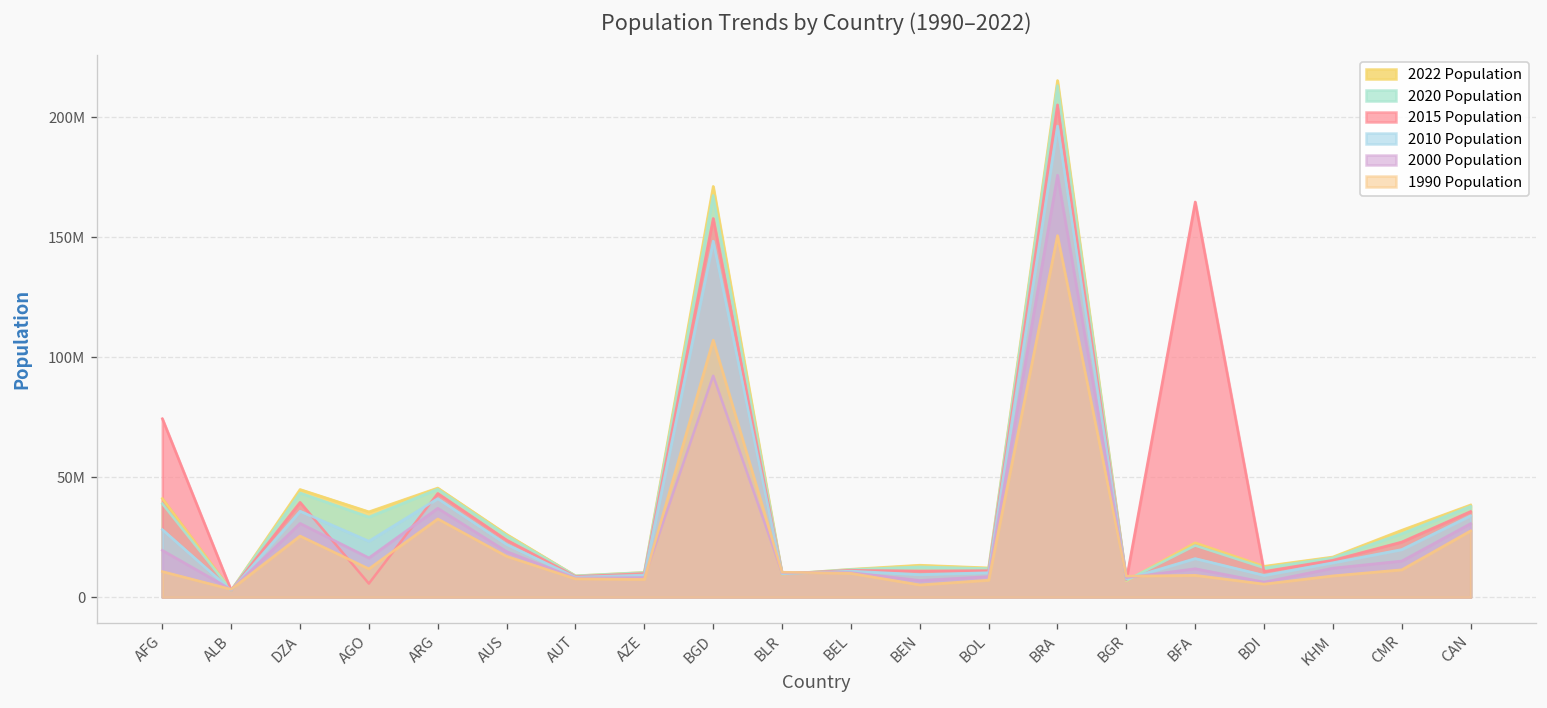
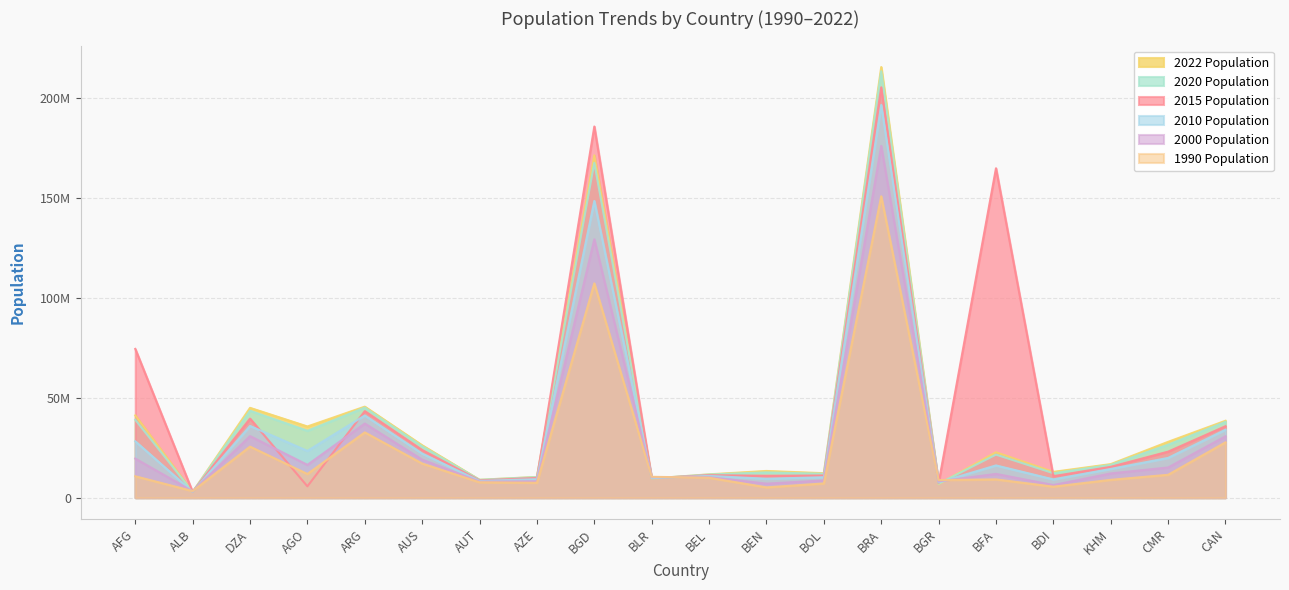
2015 Population, BGD: 158000000 -> 186000000
2000 Population, BGD: 92000000 -> 129000000
